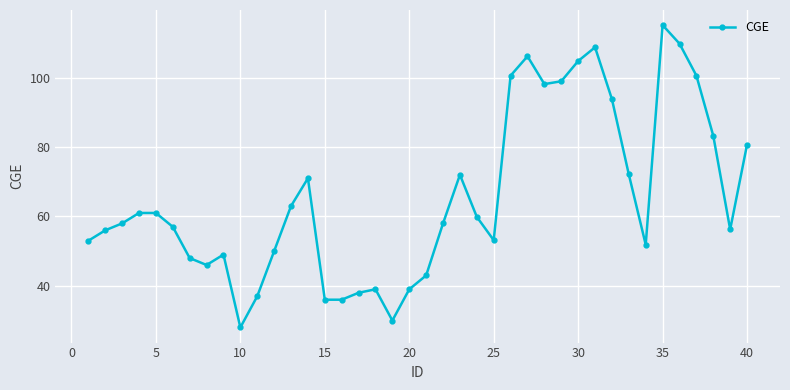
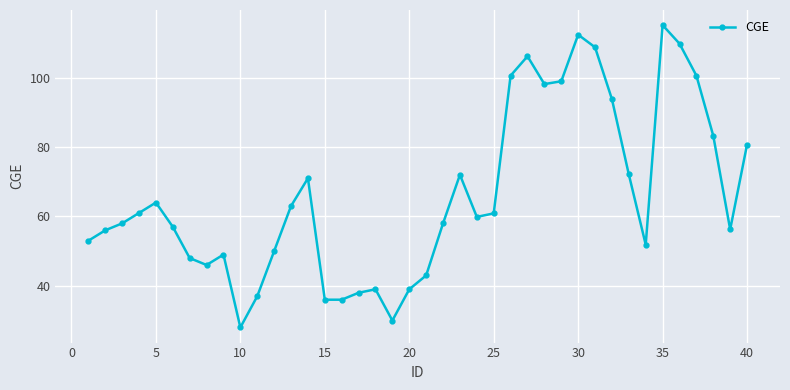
5: 61 -> 64
25: 53 -> 61
30: 105 -> 112
